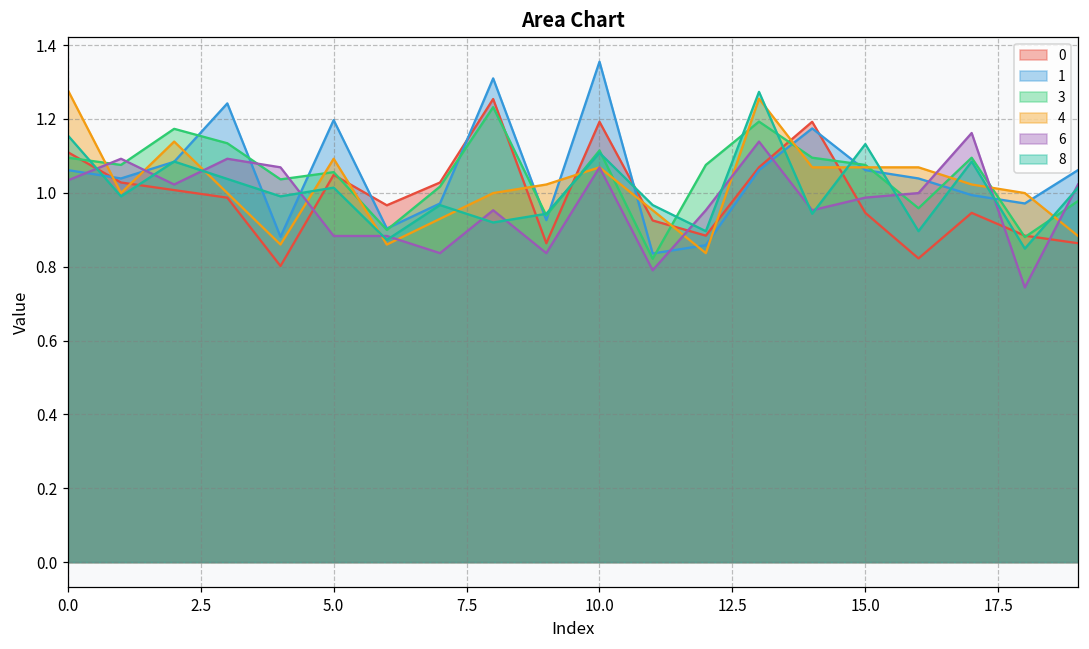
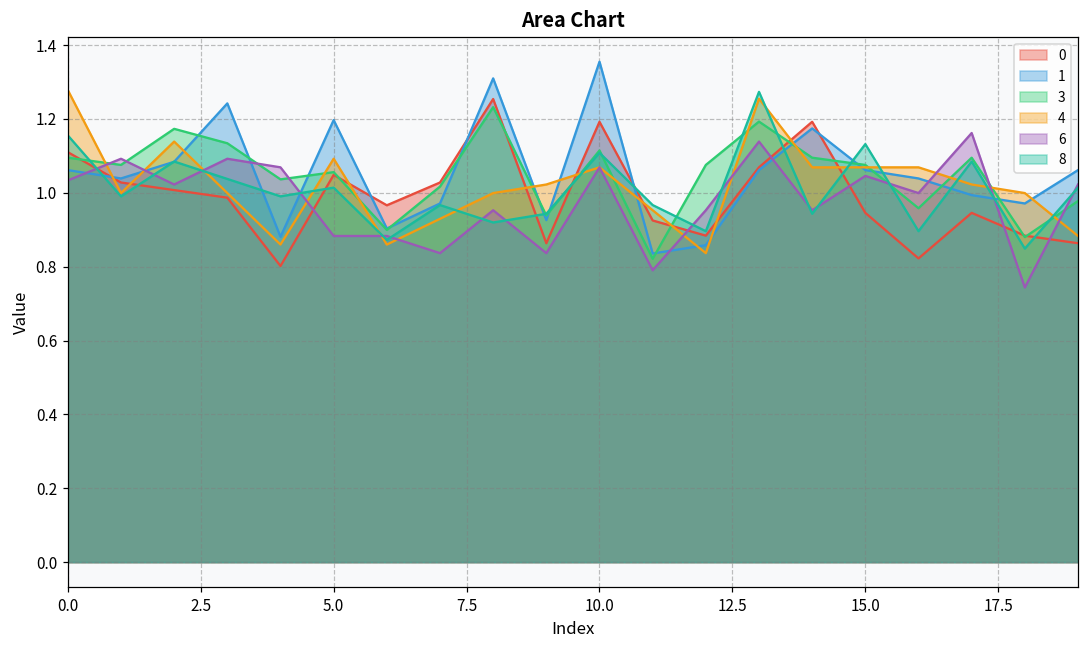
6, 15.0: 0.99 -> 1.05
